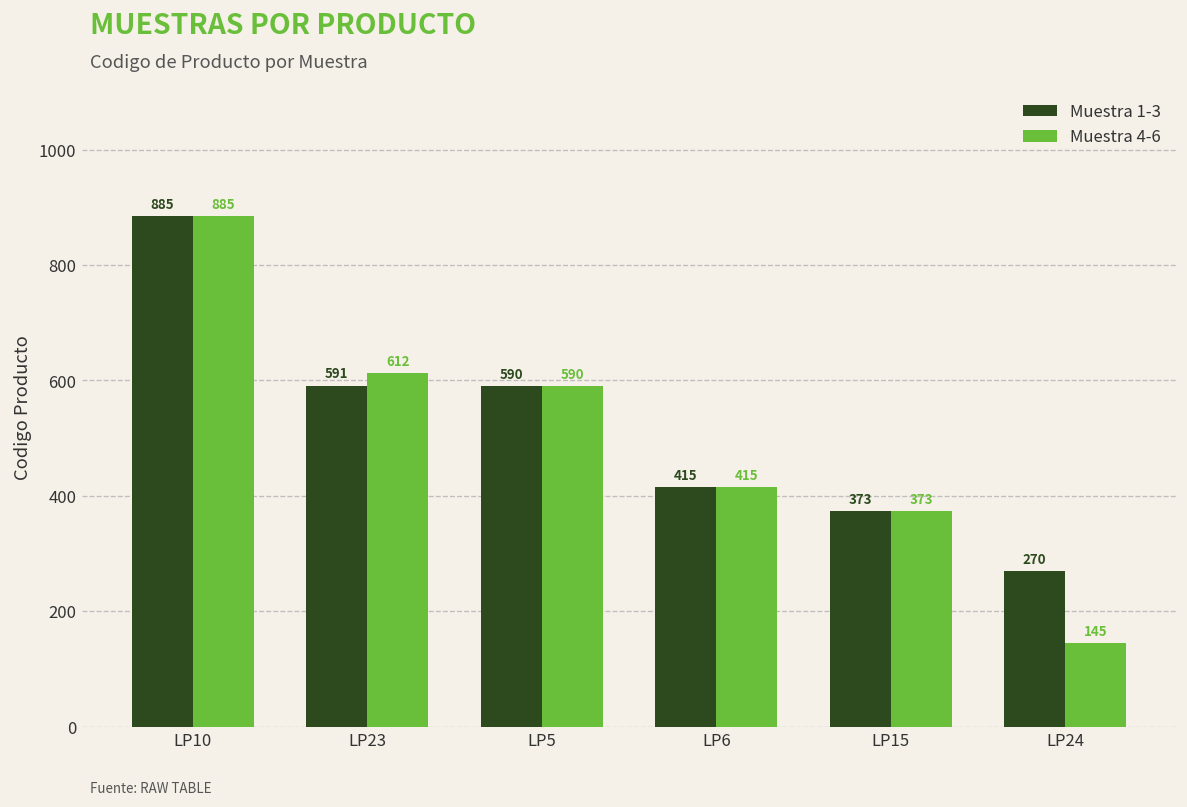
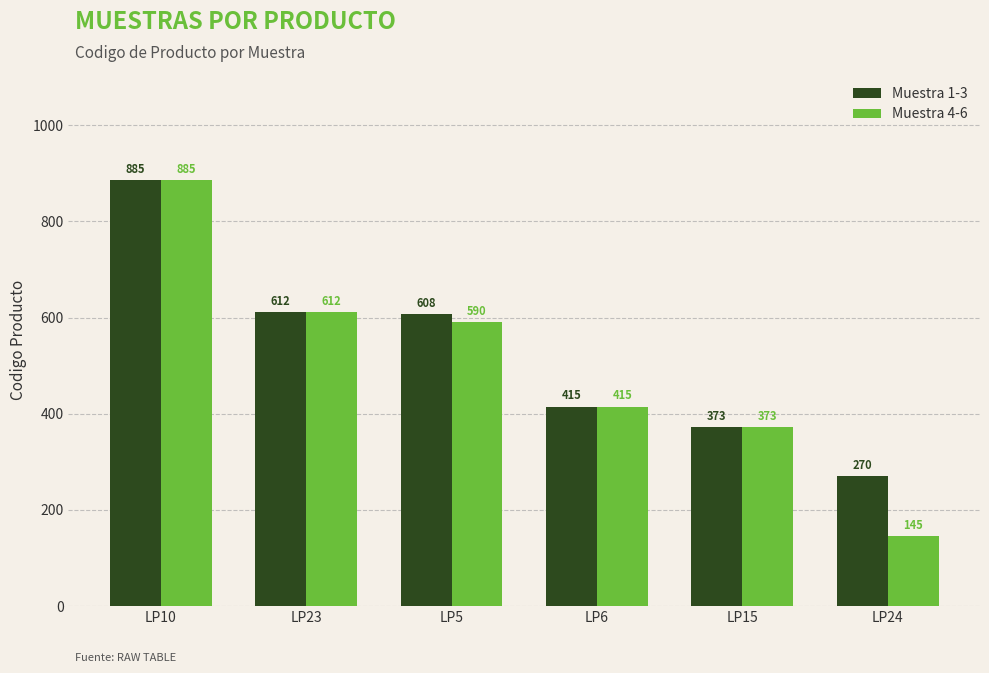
Muestra 1-3, LP23: 591 -> 612
Muestra 1-3, LP5: 590 -> 608
